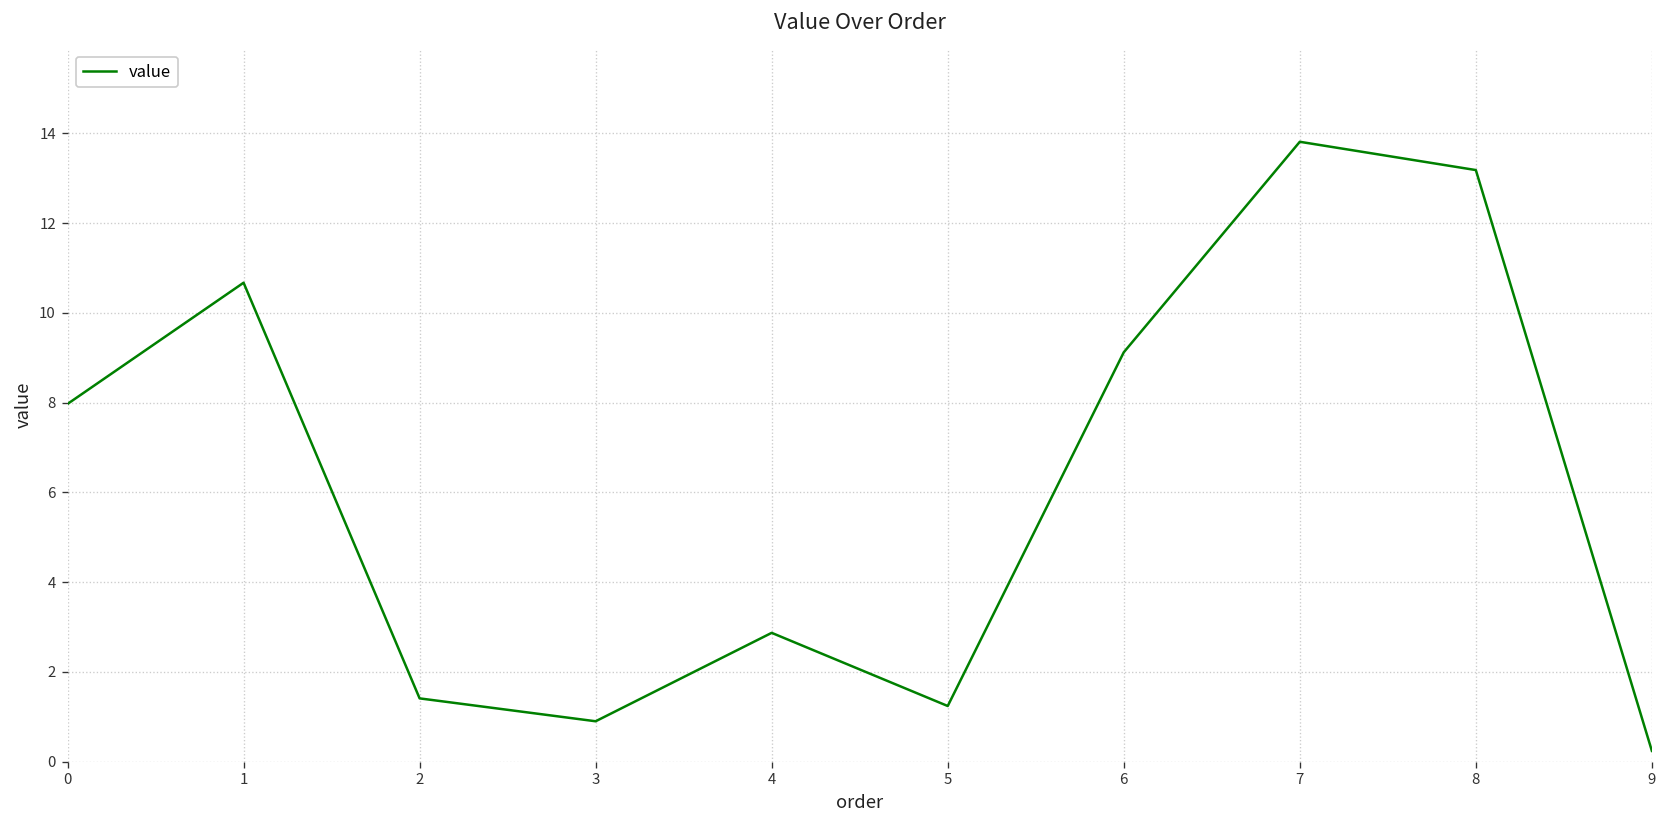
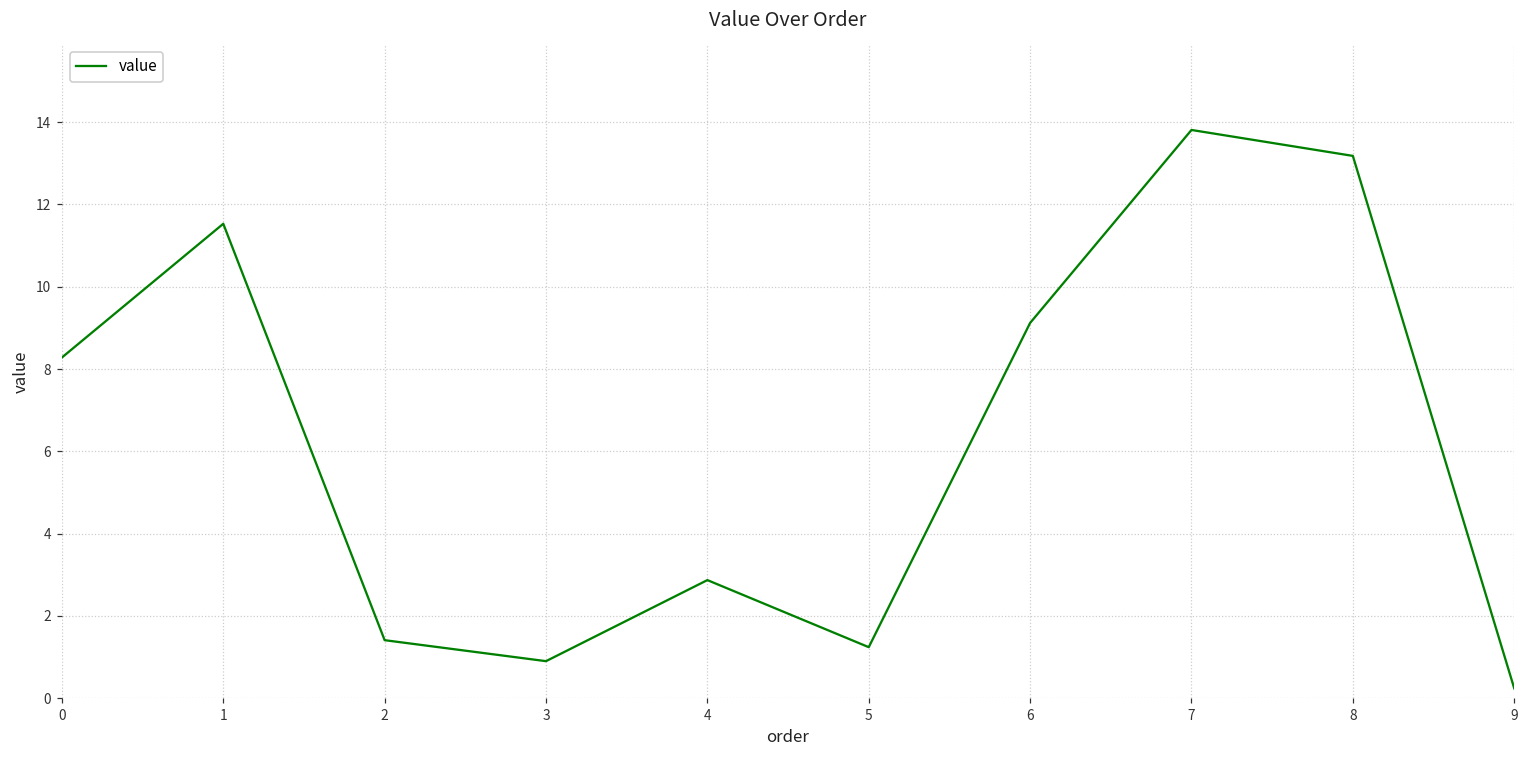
0: 8.0 -> 8.3
1: 10.7 -> 11.5
